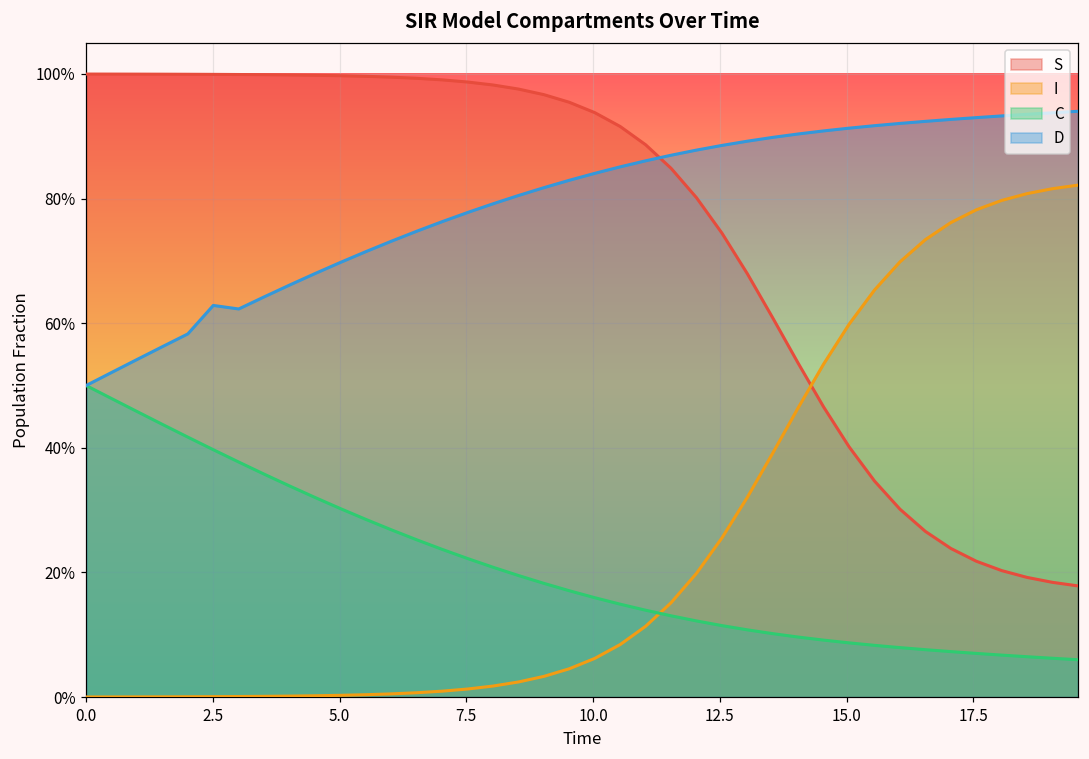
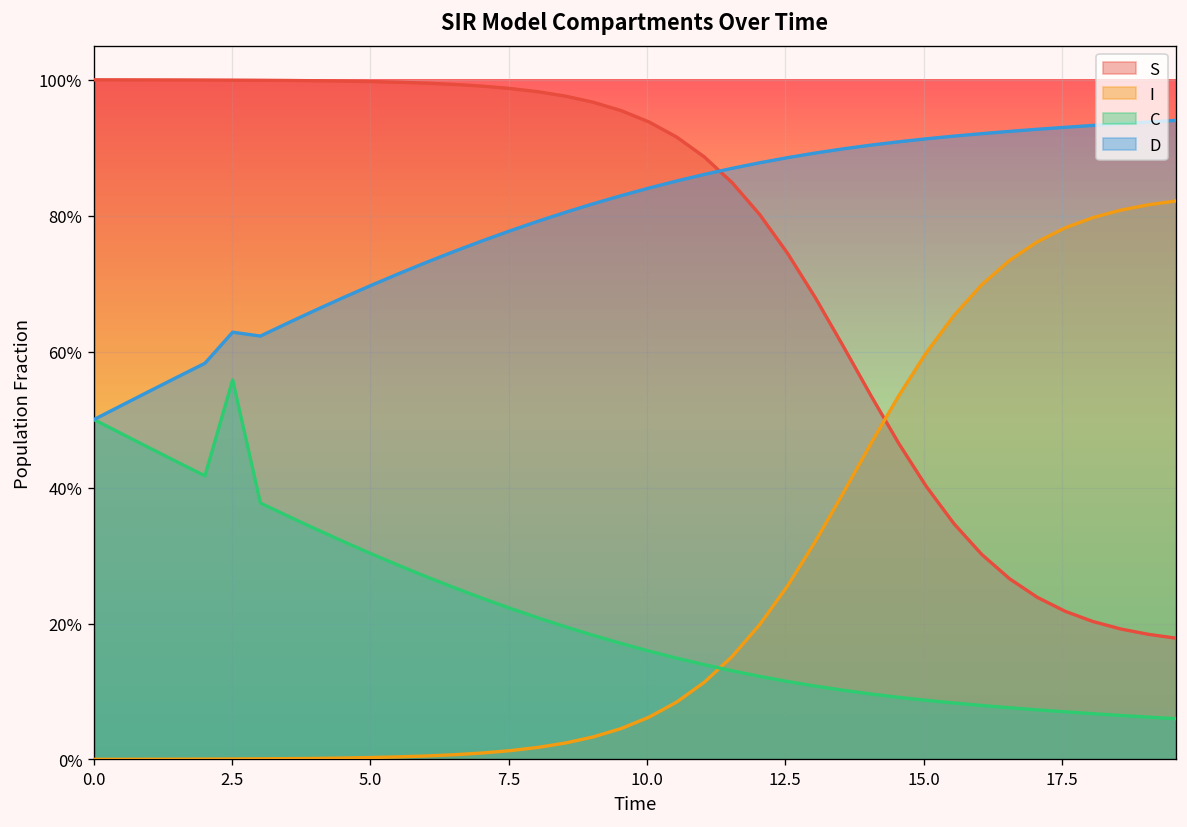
C, 2.5: 40% -> 56%
